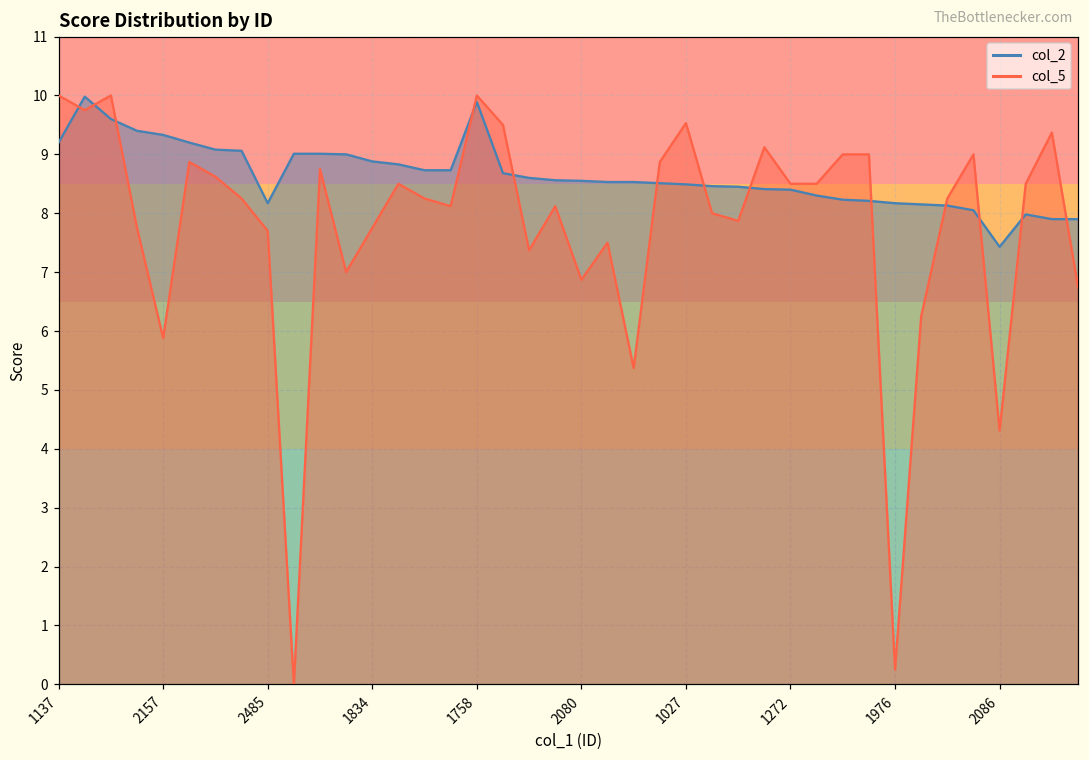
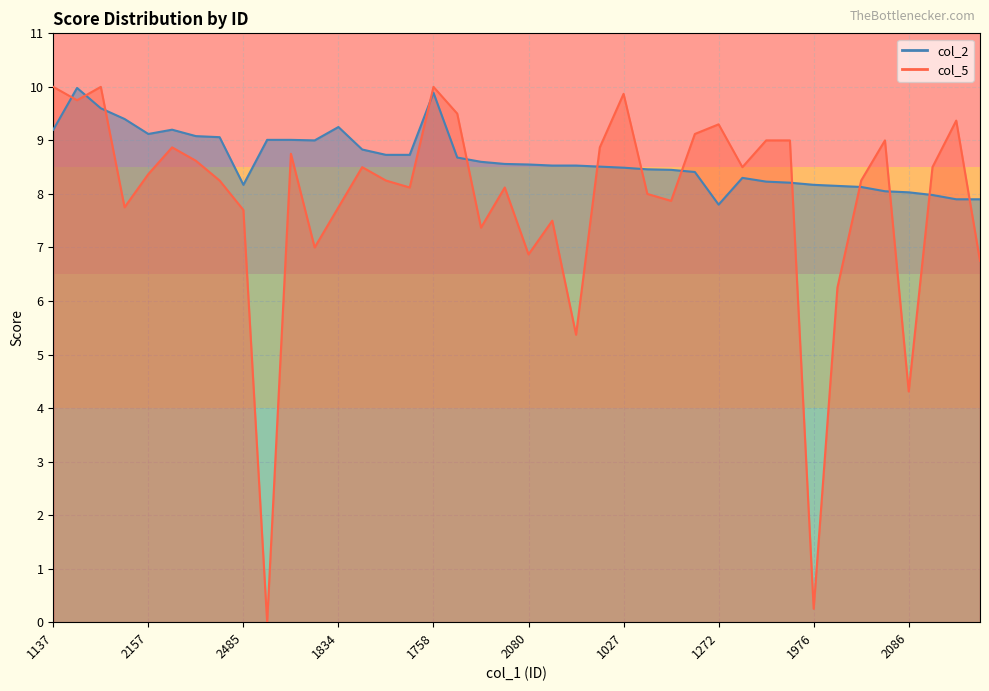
col_2, 2157: 9.3 -> 9.1
col_5, 2157: 5.9 -> 8.4
col_2, 1834: 8.9 -> 9.3
col_5, 1027: 9.5 -> 9.9
col_2, 1272: 8.4 -> 7.8
col_5, 1272: 8.5 -> 9.3
col_2, 2086: 7.4 -> 8.0
